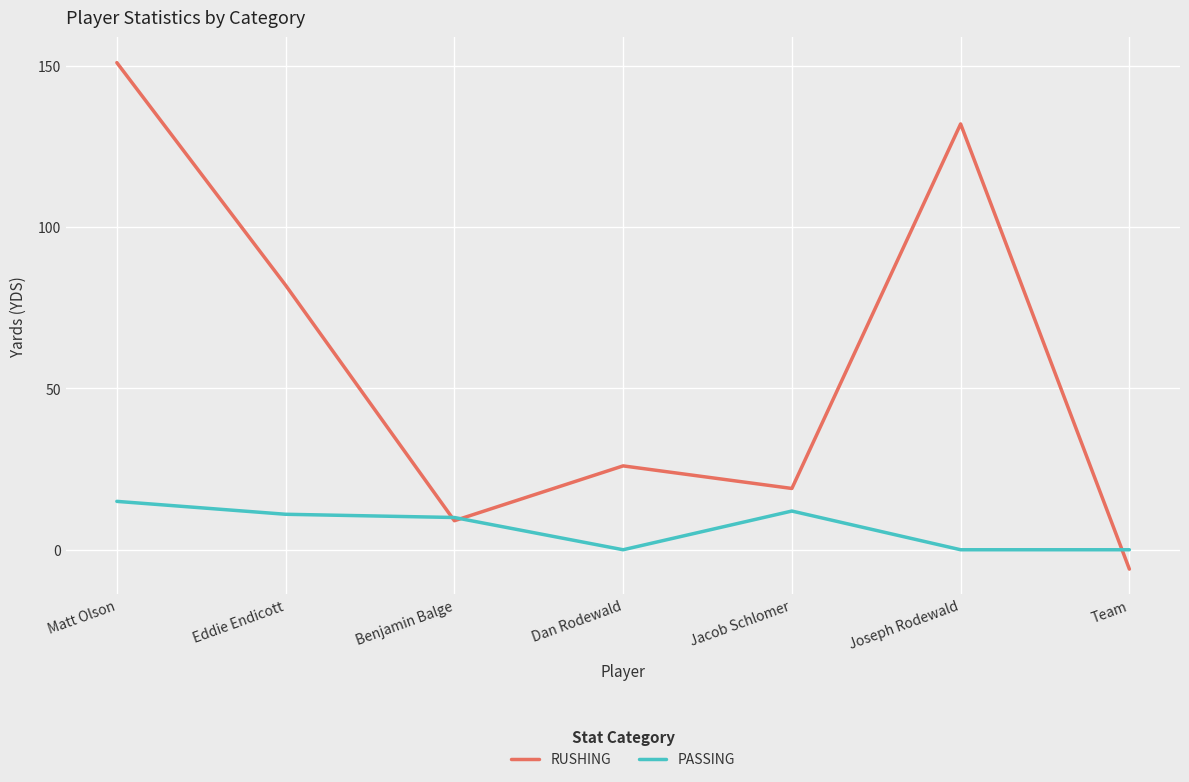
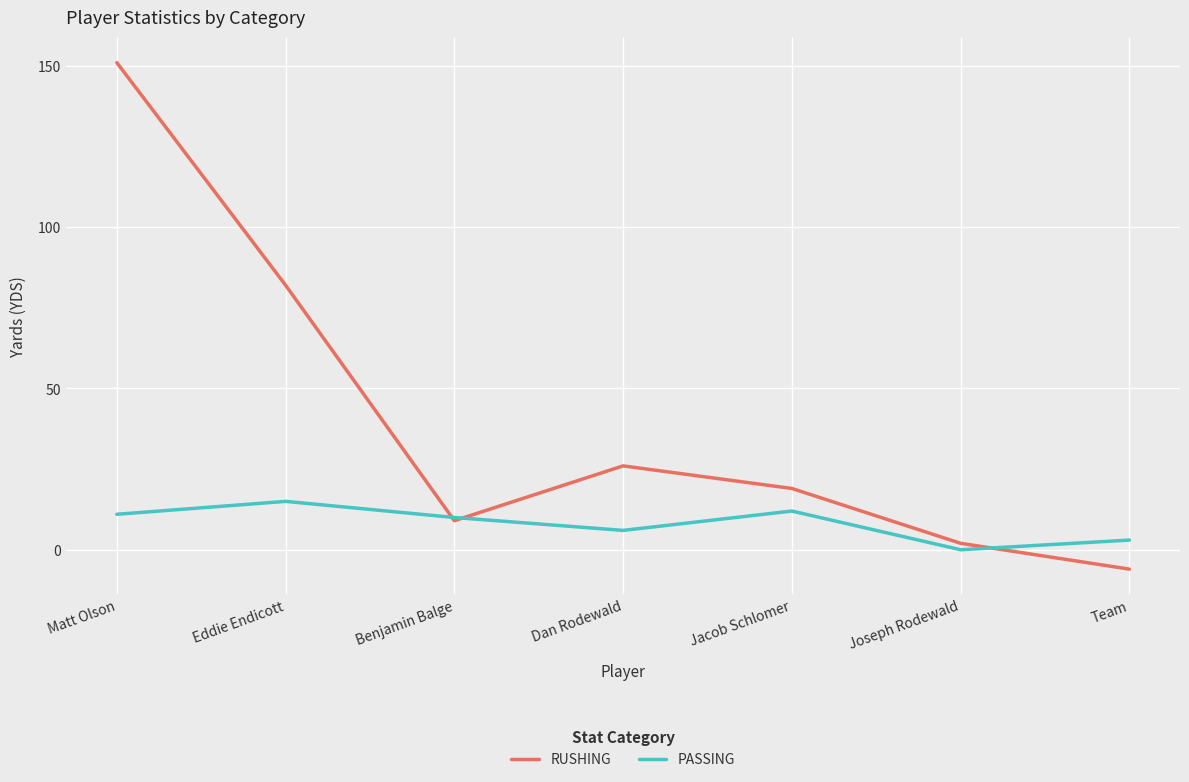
PASSING, Matt Olson: 15 -> 11
PASSING, Eddie Endicott: 11 -> 15
PASSING, Dan Rodewald: 0 -> 6
RUSHING, Joseph Rodewald: 132 -> 2
PASSING, Team: 0 -> 3
